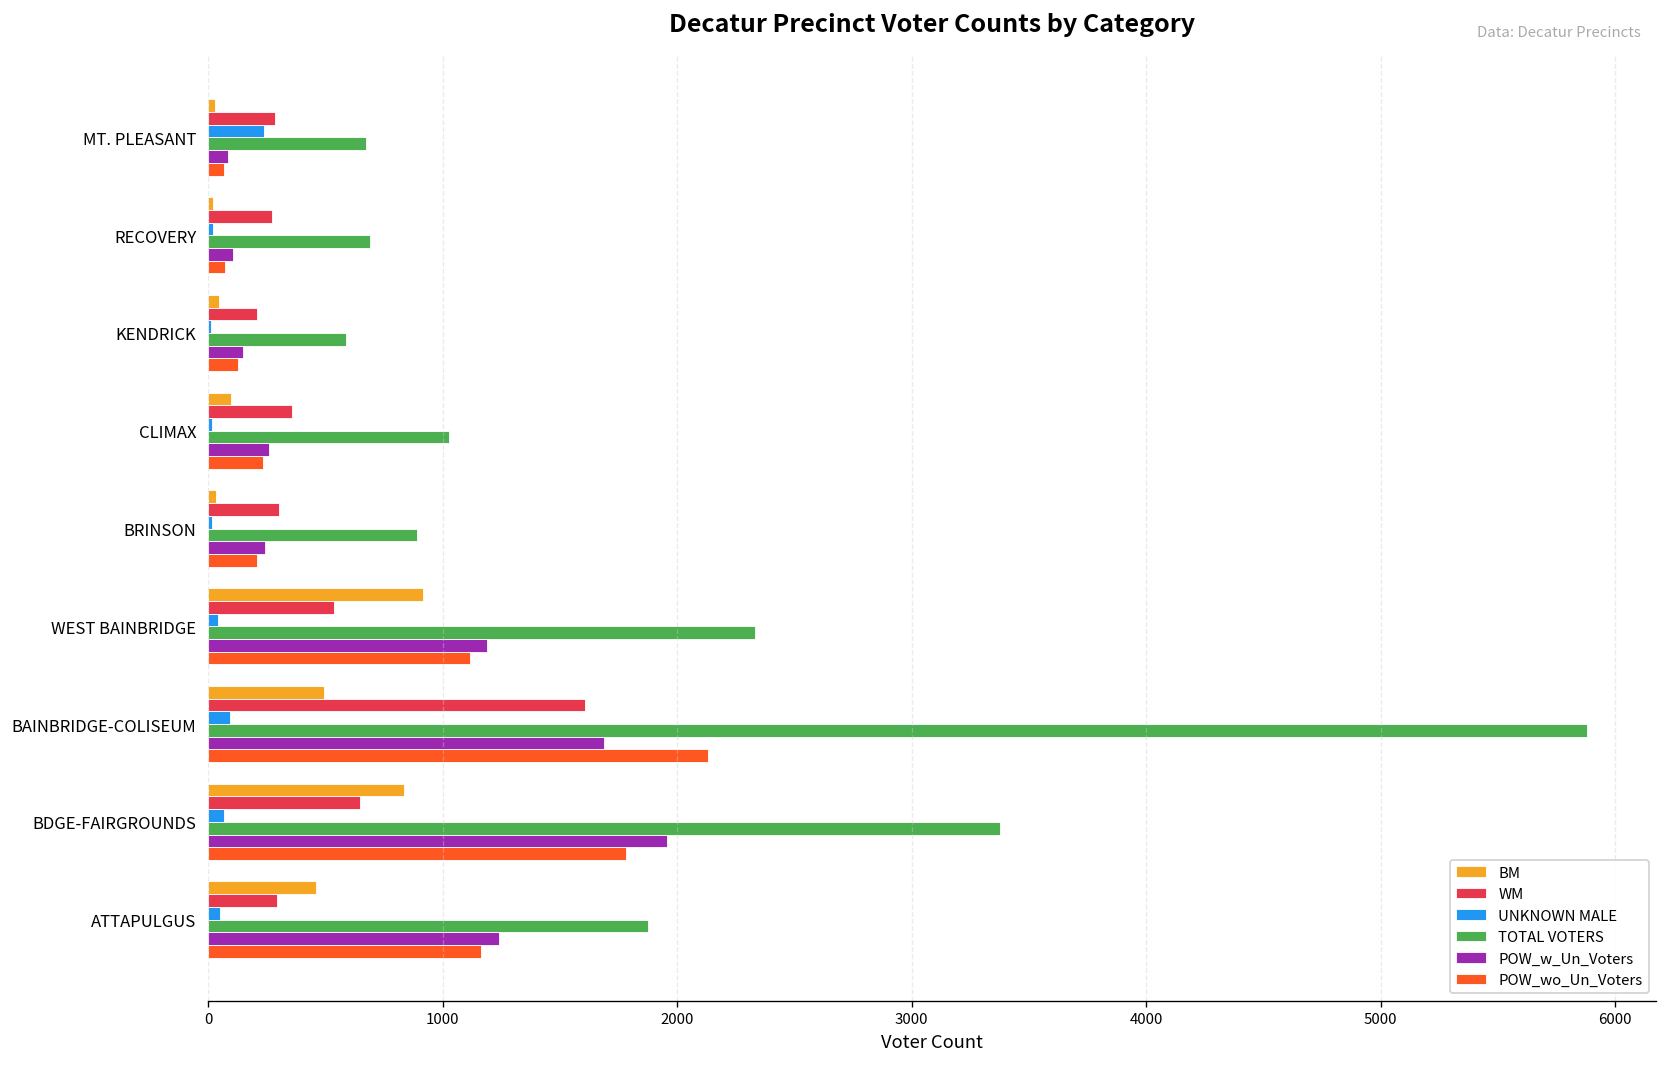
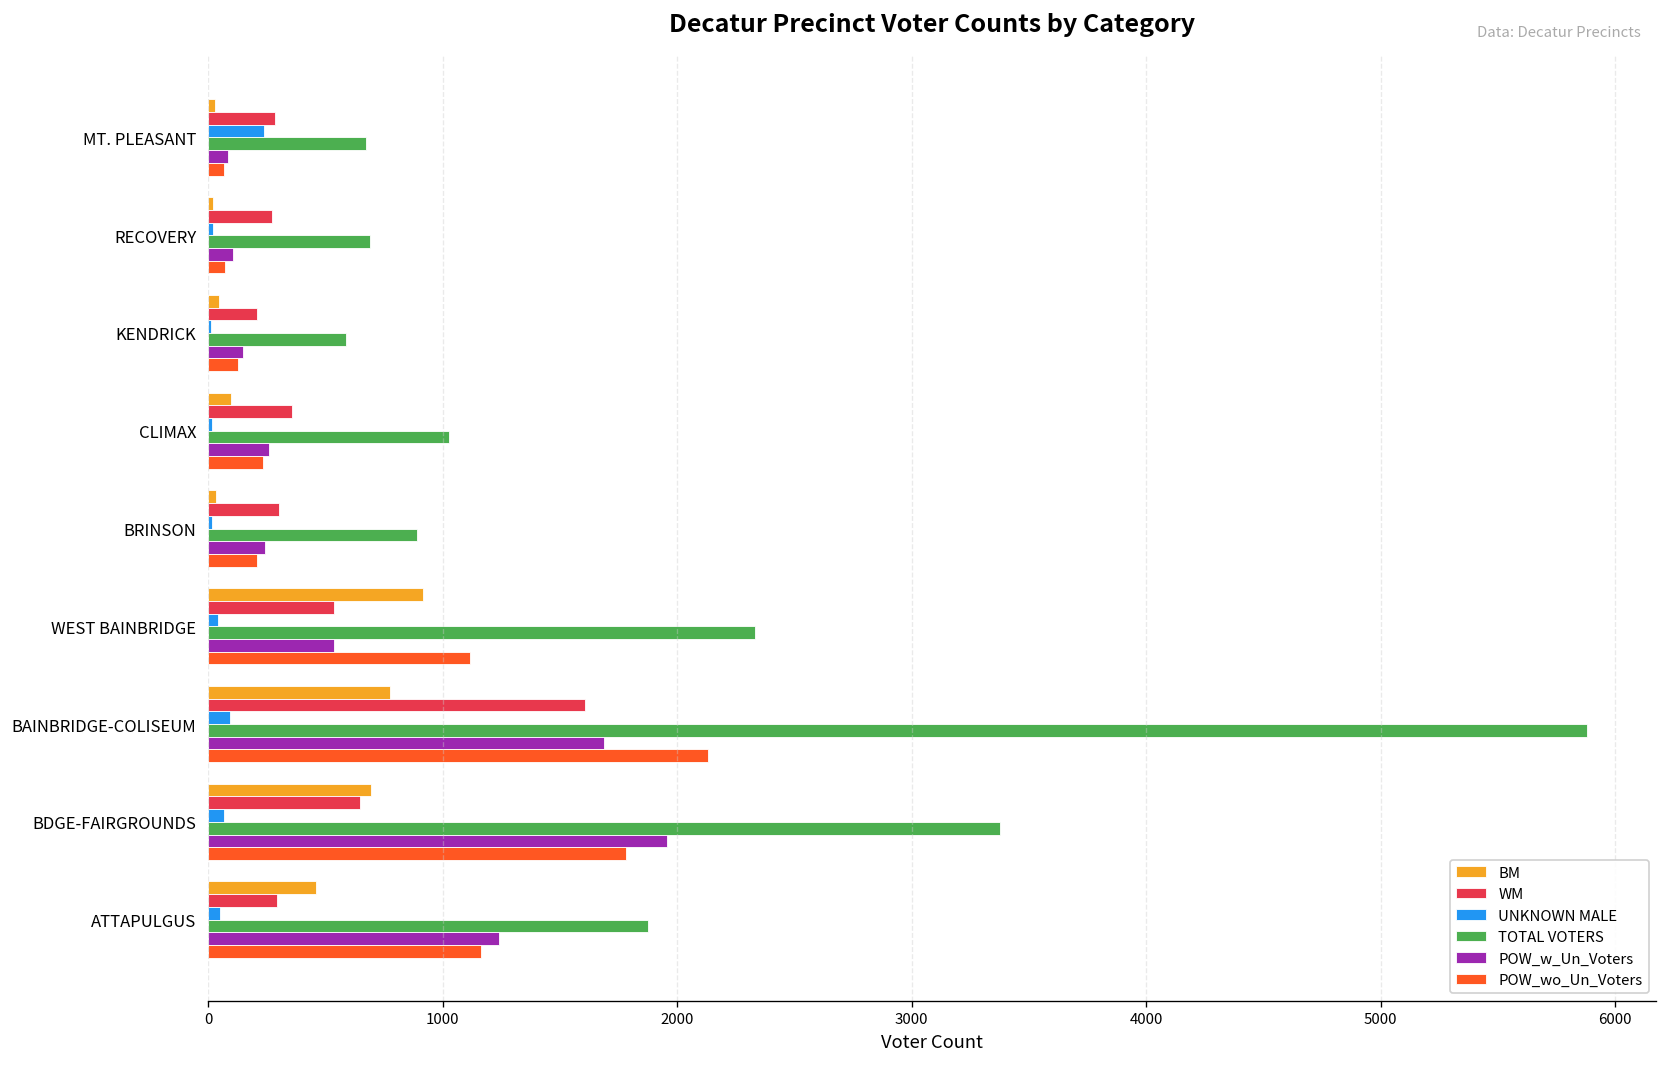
POW_w_Un_Voters, WEST BAINBRIDGE: 1190 -> 540
BM, BAINBRIDGE-COLISEUM: 500 -> 780
BM, BDGE-FAIRGROUNDS: 840 -> 700
